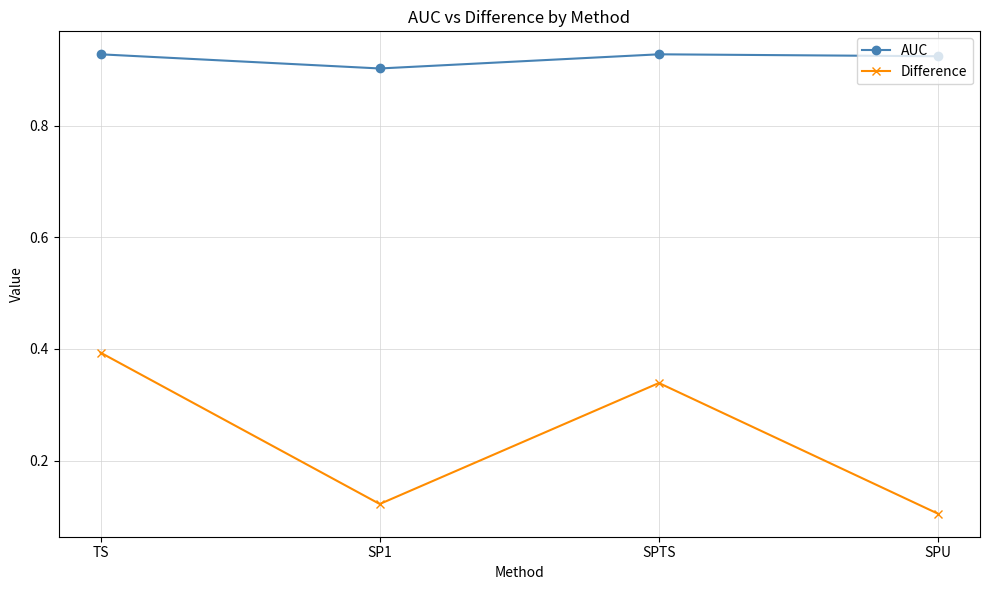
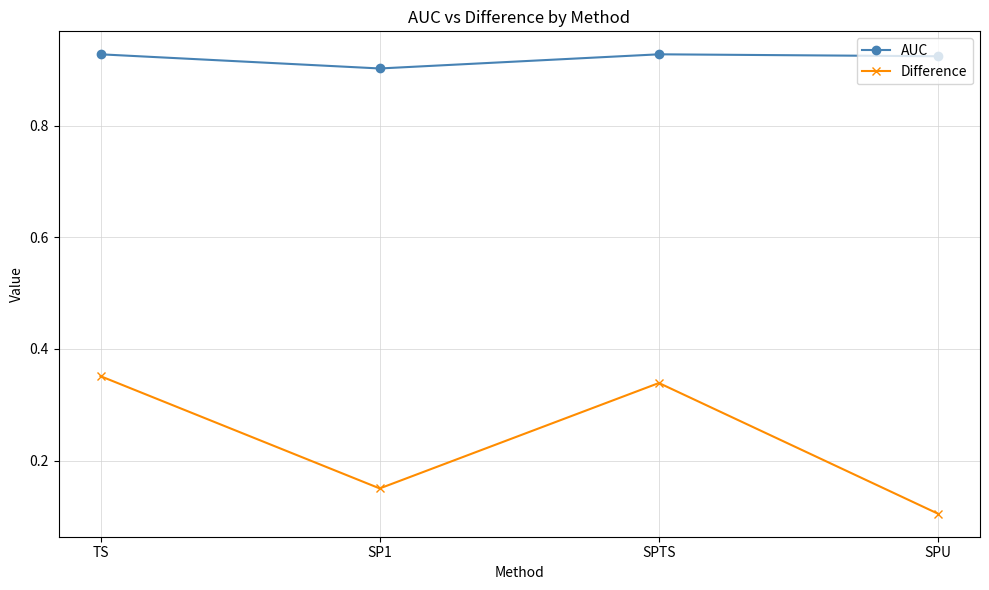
Difference, TS: 0.39 -> 0.35
Difference, SP1: 0.12 -> 0.15
